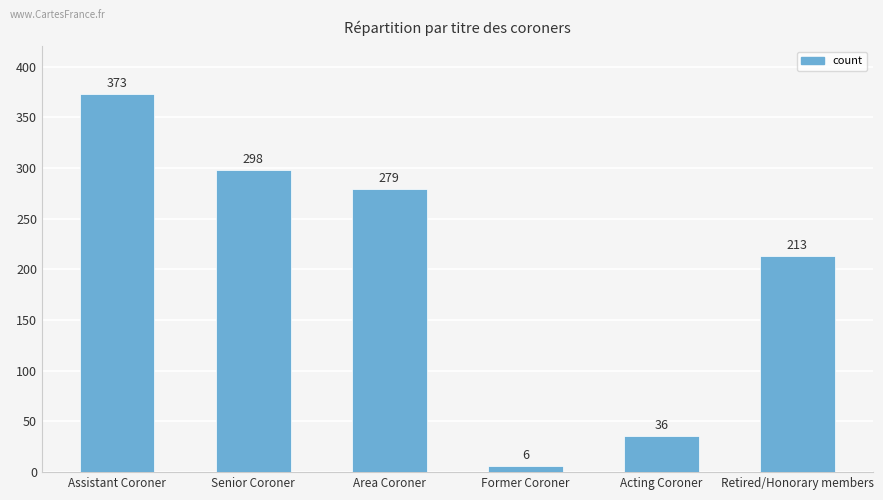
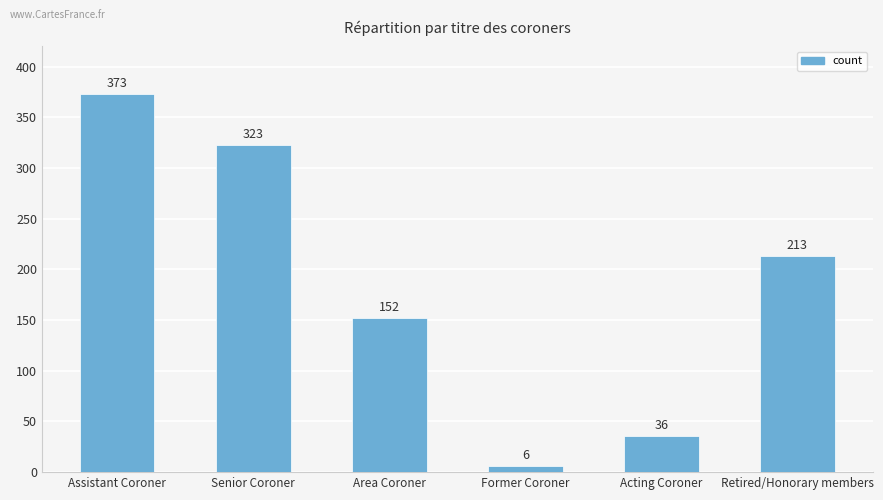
Senior Coroner: 298 -> 323
Area Coroner: 279 -> 152
